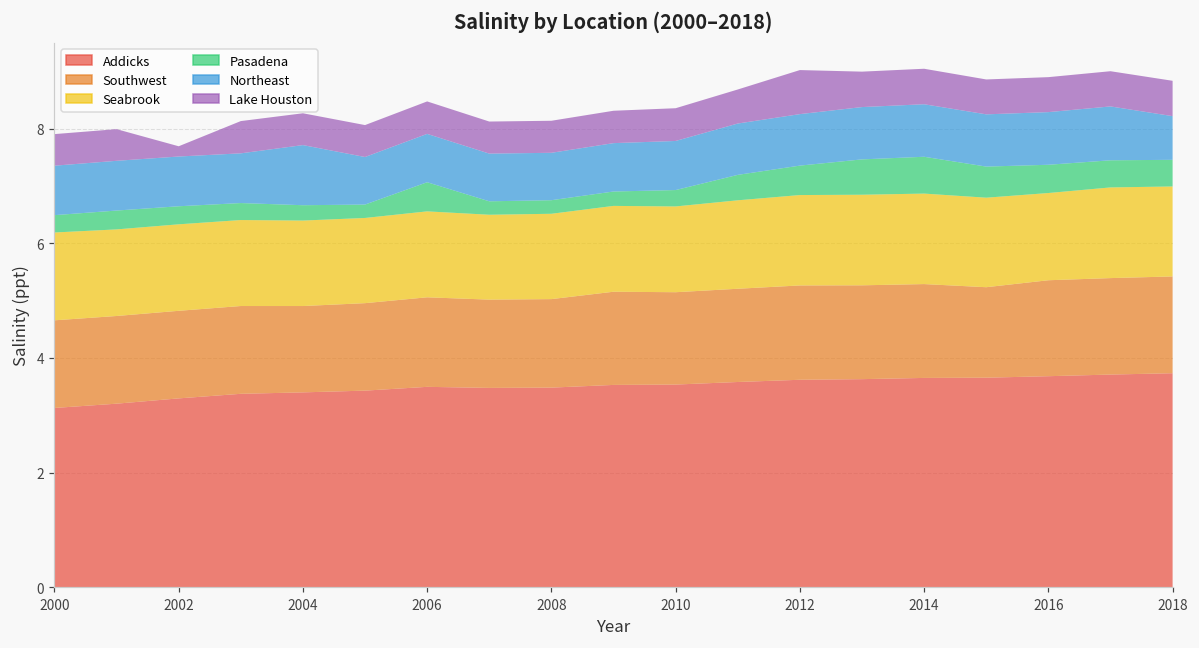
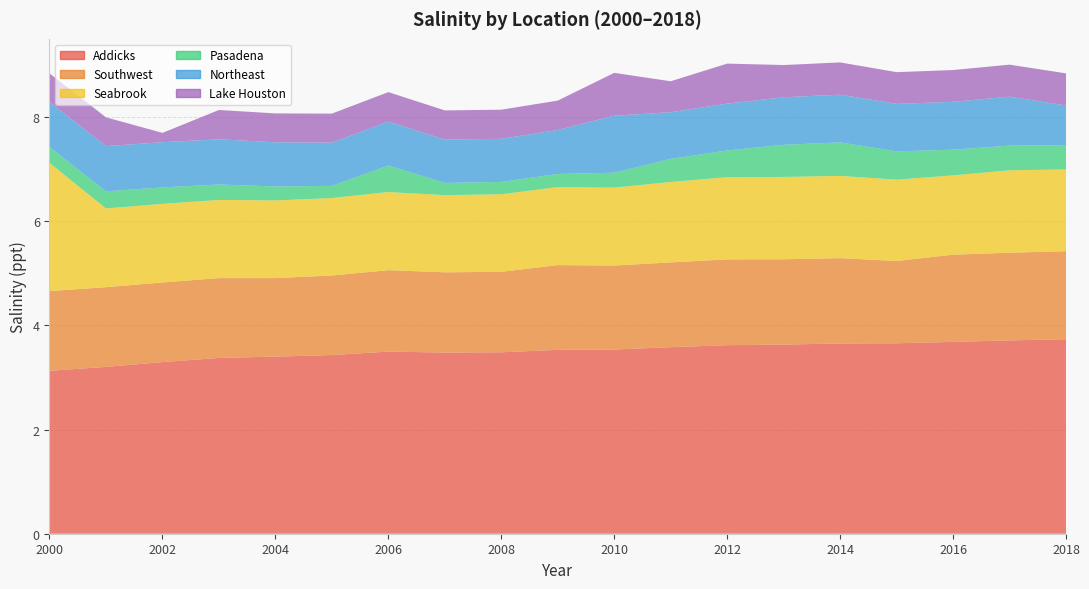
Seabrook, 2000: 1.5 -> 2.5
Northeast, 2004: 1.0 -> 0.8
Northeast, 2010: 0.9 -> 1.1
Lake Houston, 2010: 0.6 -> 0.8
